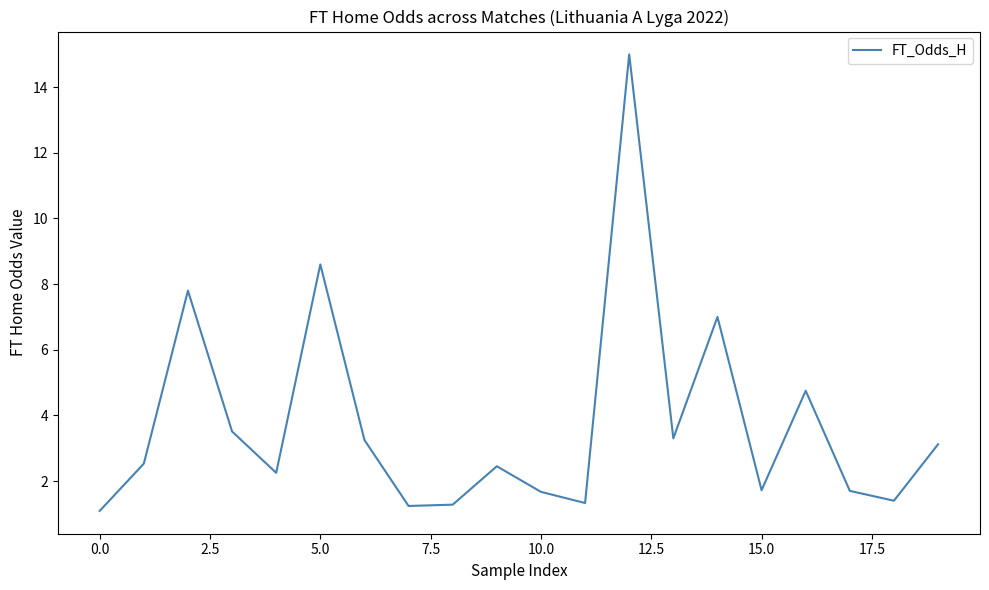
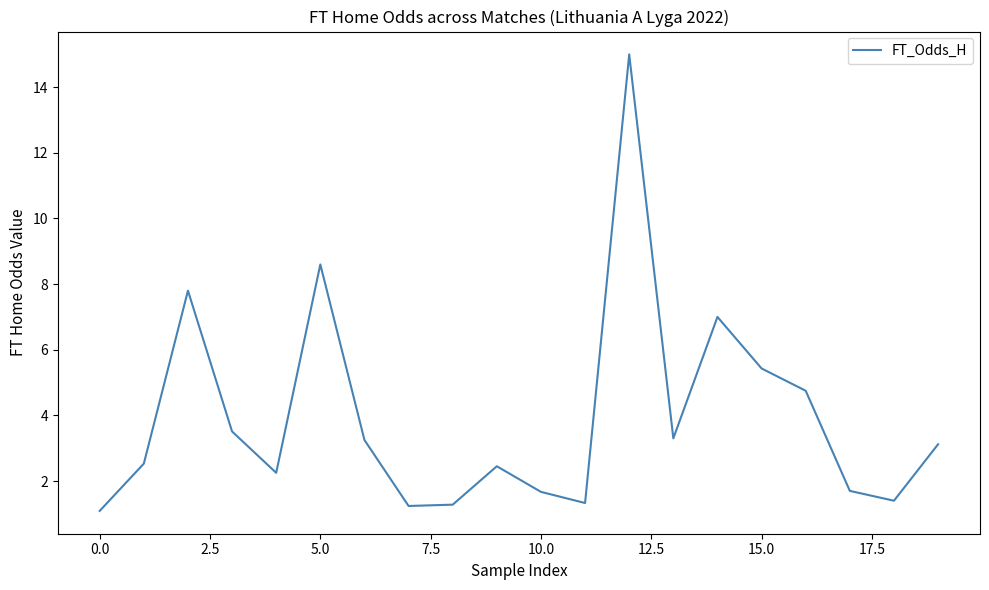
15.0: 1.7 -> 5.4
